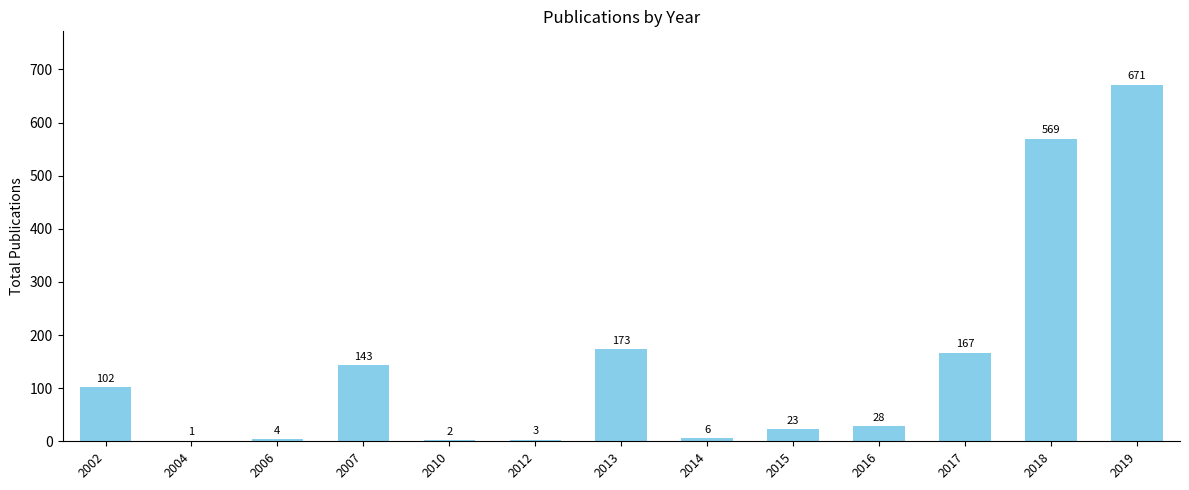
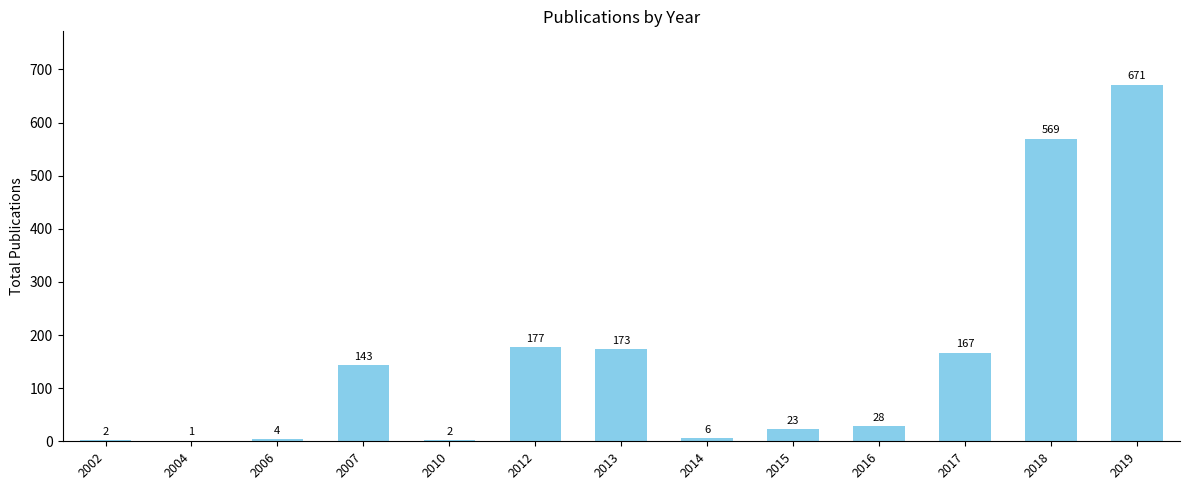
2002: 102 -> 2
2012: 3 -> 177
